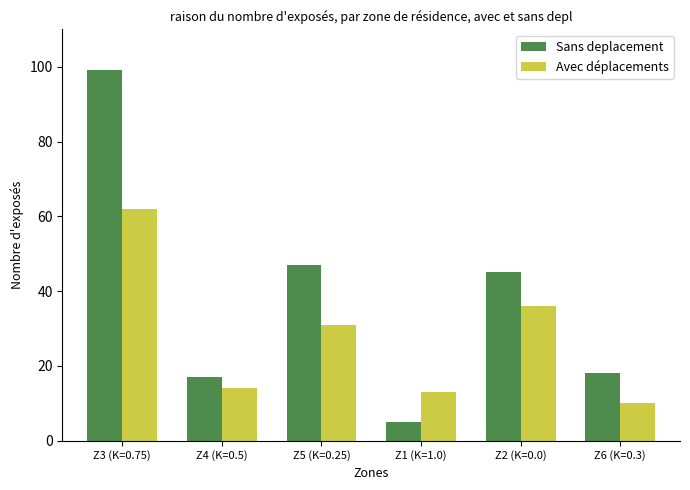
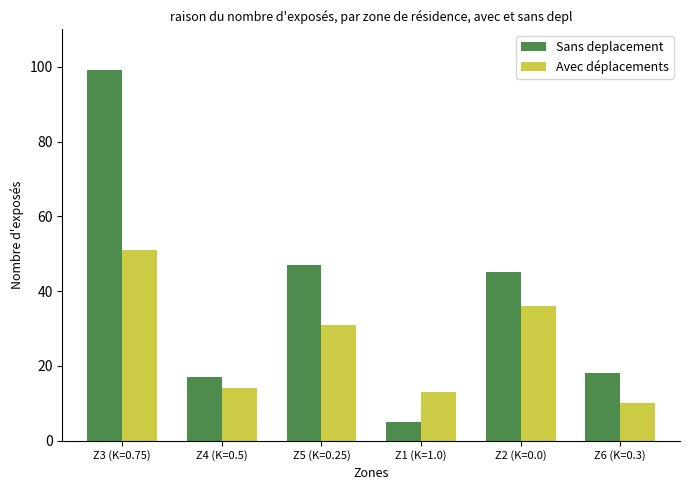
Avec déplacements, Z3 (K=0.75): 62 -> 51
